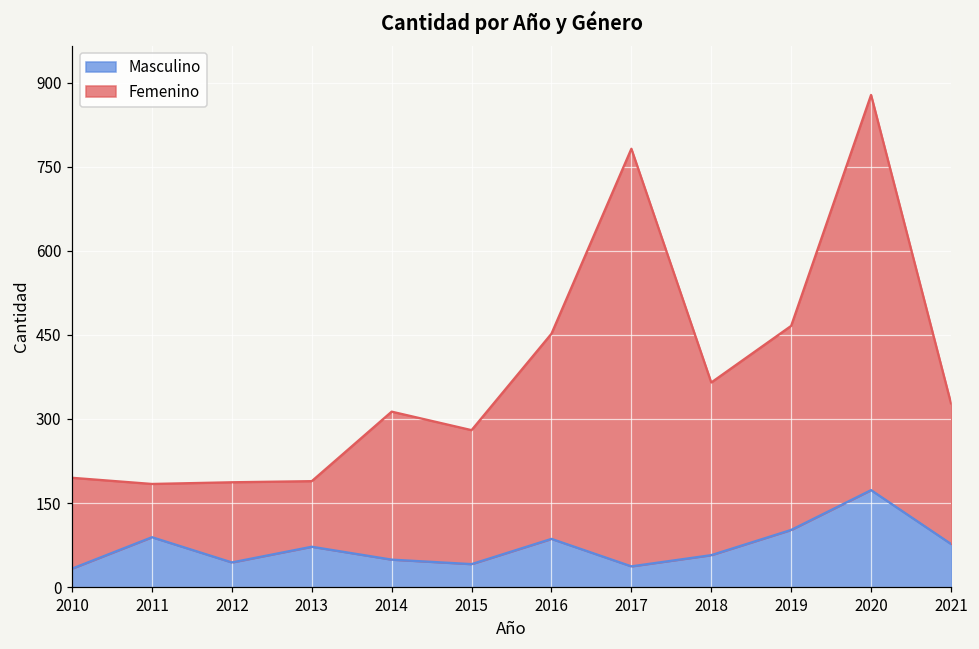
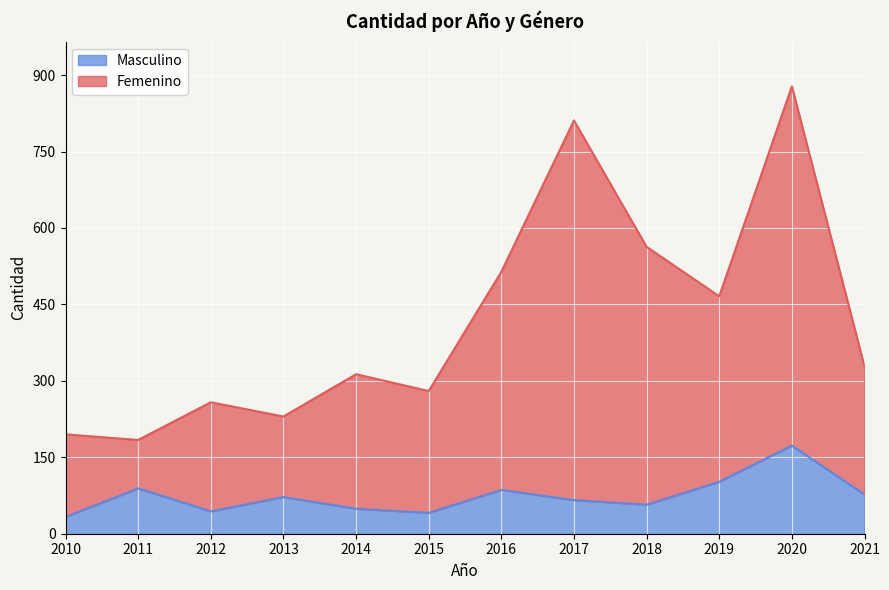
Femenino, 2012: 140 -> 210
Femenino, 2013: 120 -> 160
Femenino, 2016: 370 -> 430
Masculino, 2017: 40 -> 70
Femenino, 2018: 310 -> 510
